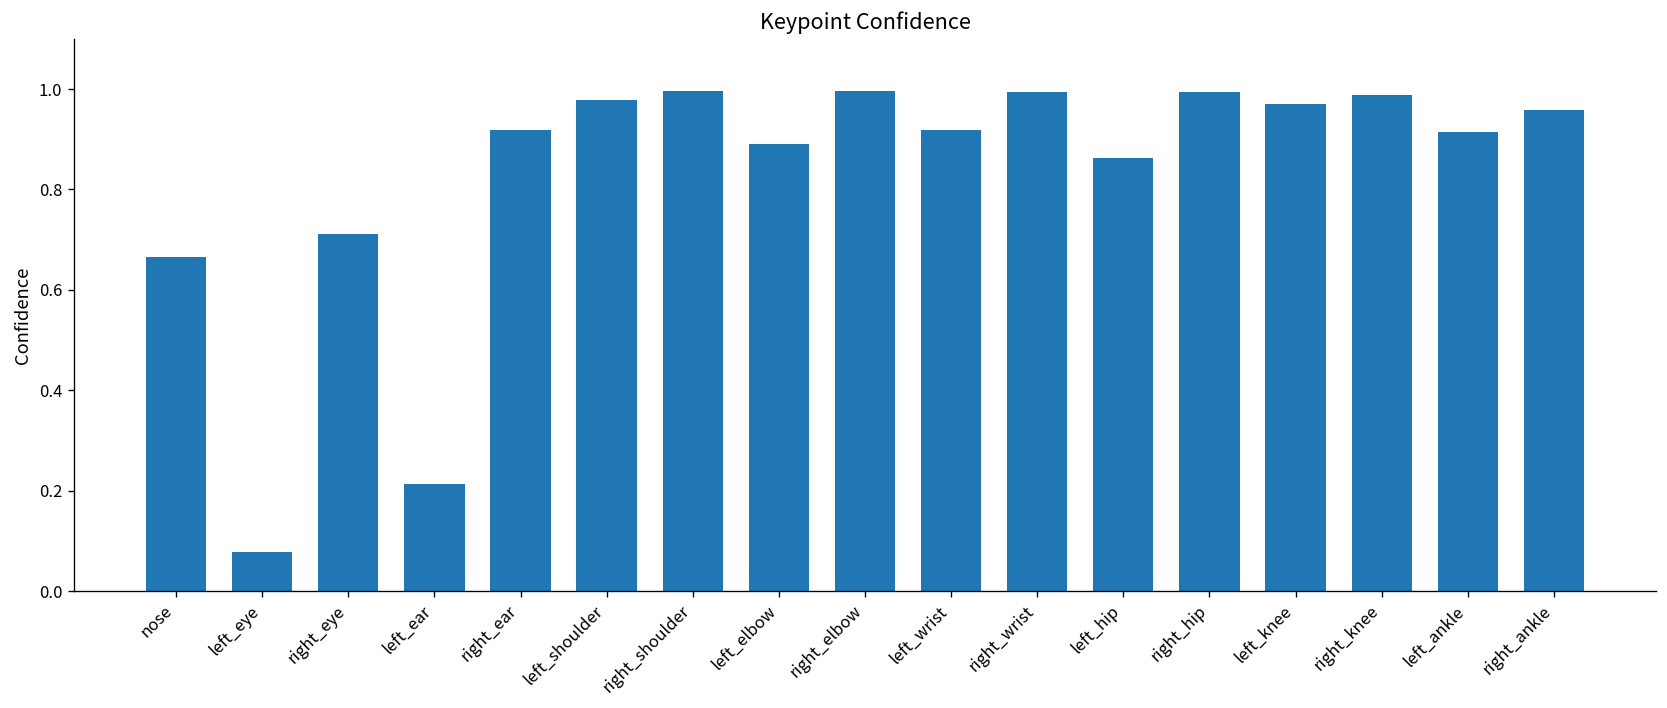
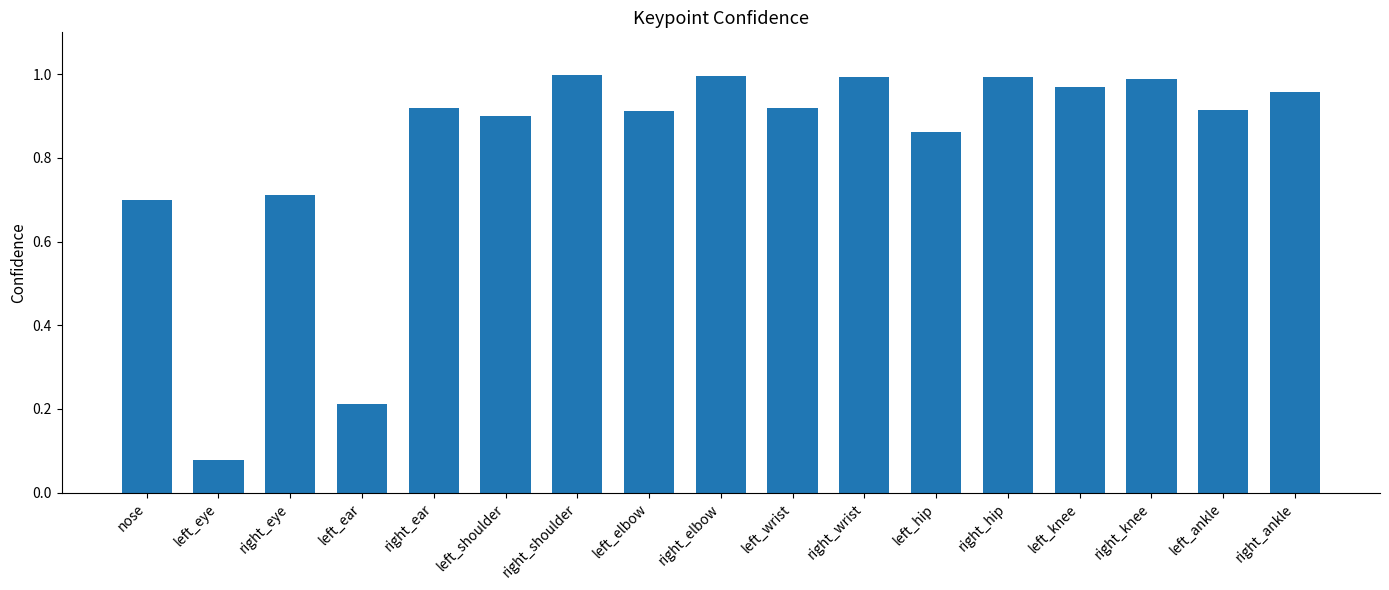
nose: 0.67 -> 0.70
left_shoulder: 0.98 -> 0.90
left_elbow: 0.89 -> 0.91
